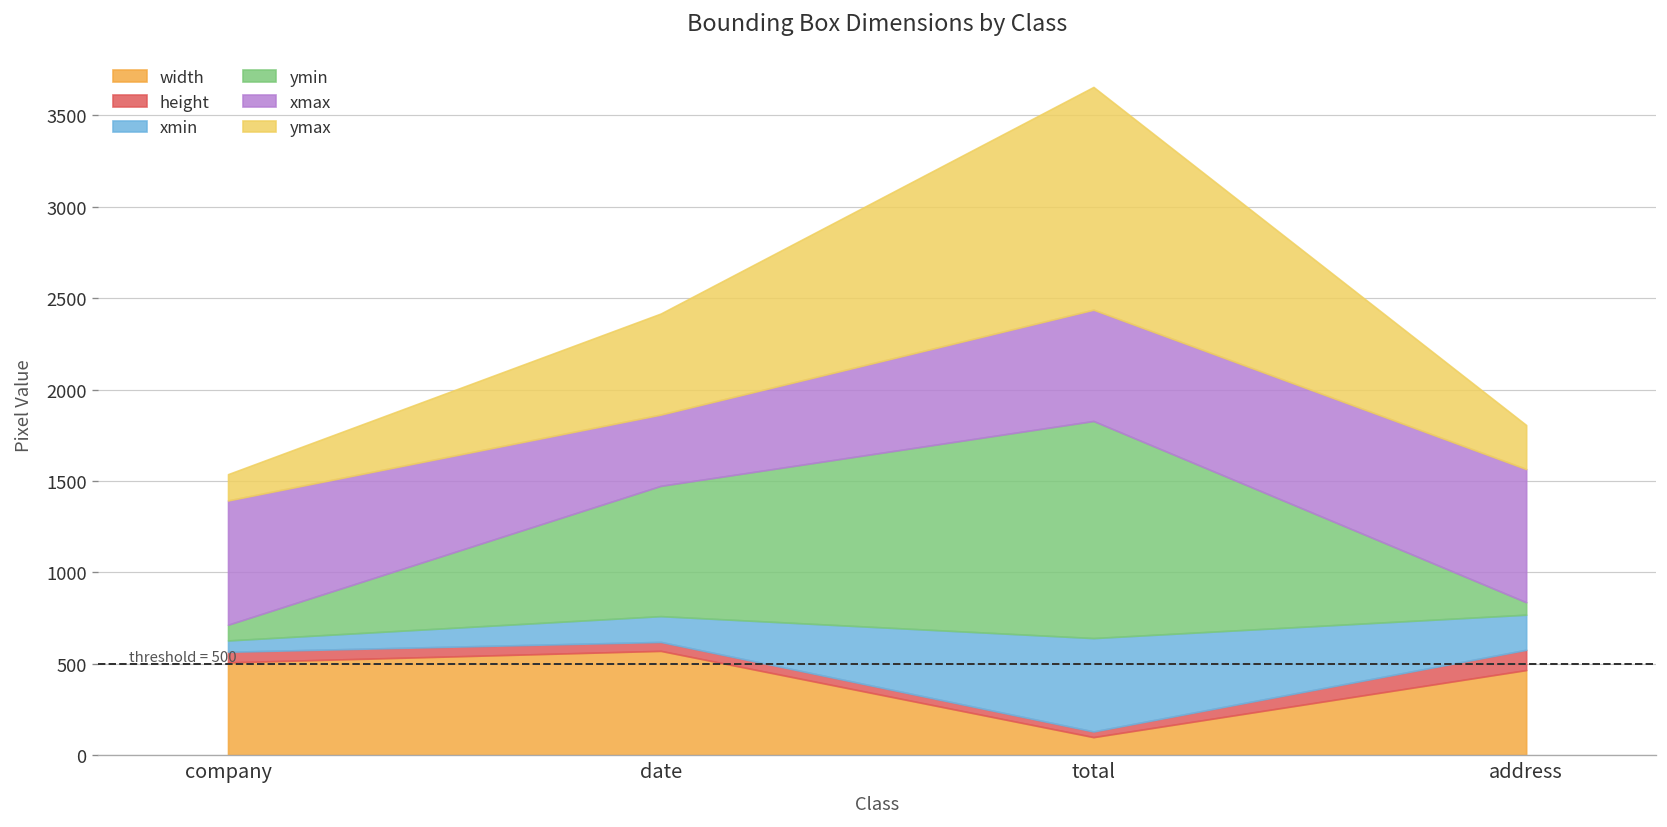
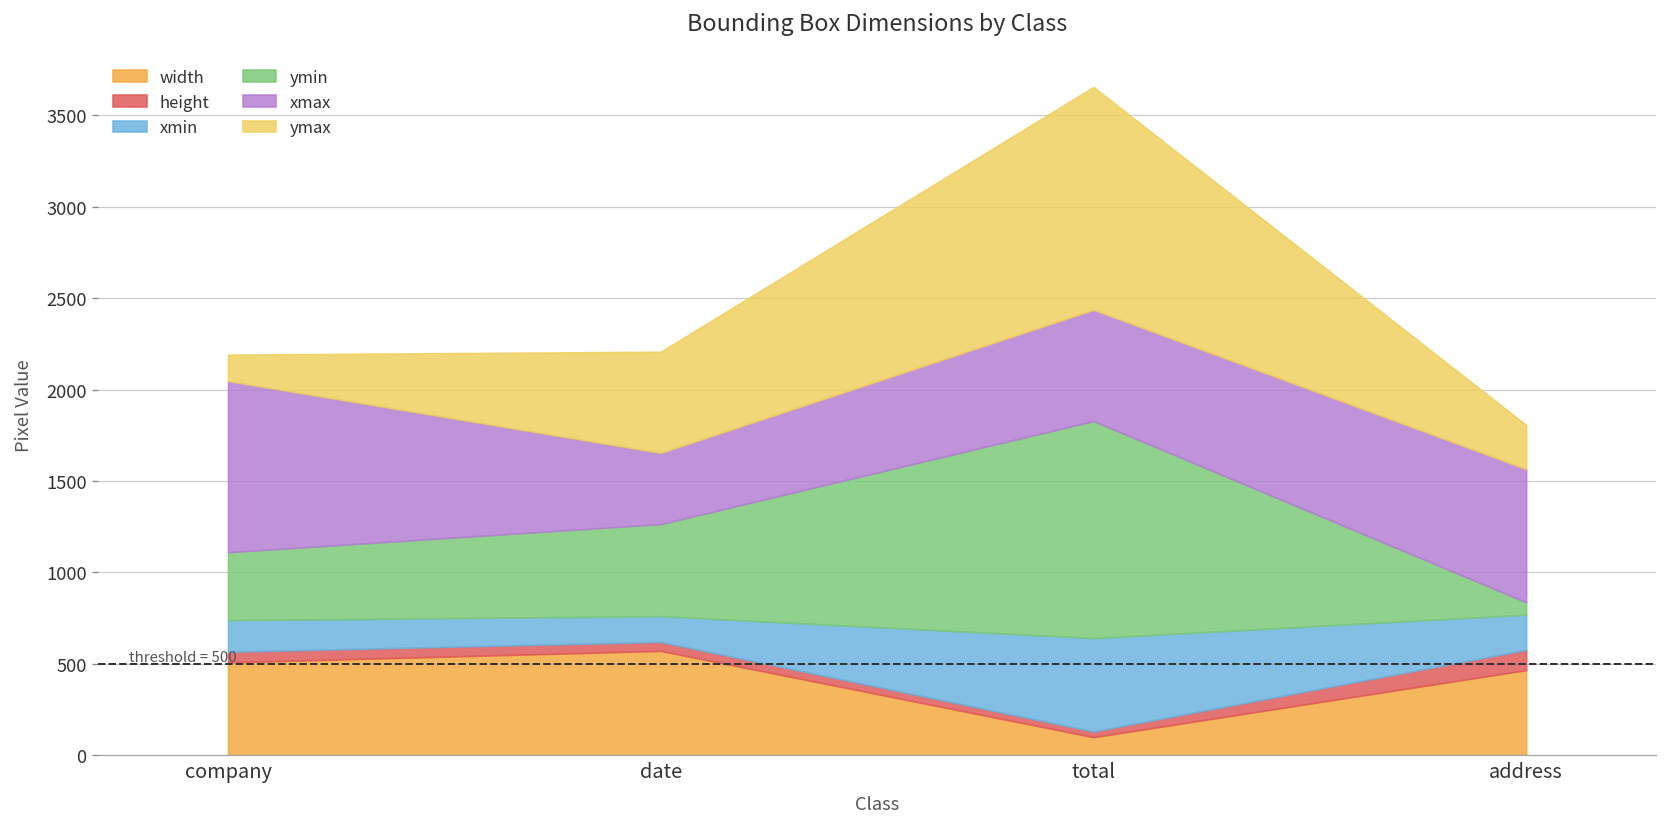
xmin, company: 60 -> 170
ymin, company: 90 -> 370
xmax, company: 680 -> 940
ymin, date: 710 -> 500
